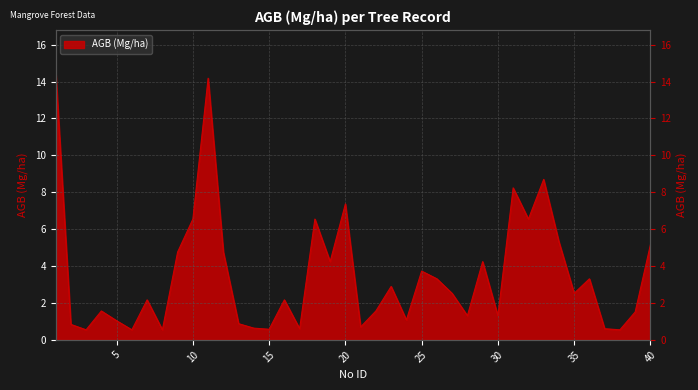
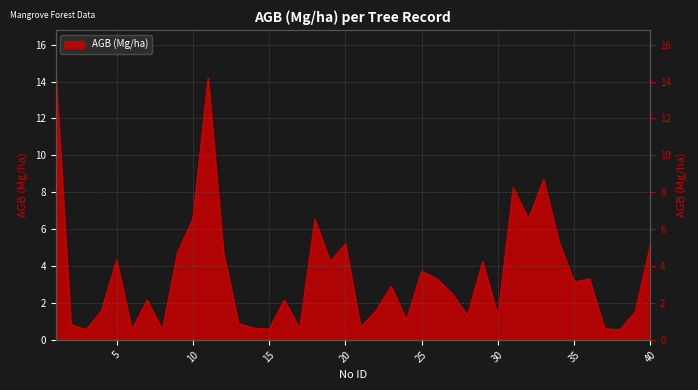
5: 1.0 -> 4.3
20: 7.4 -> 5.2
35: 2.5 -> 3.1
